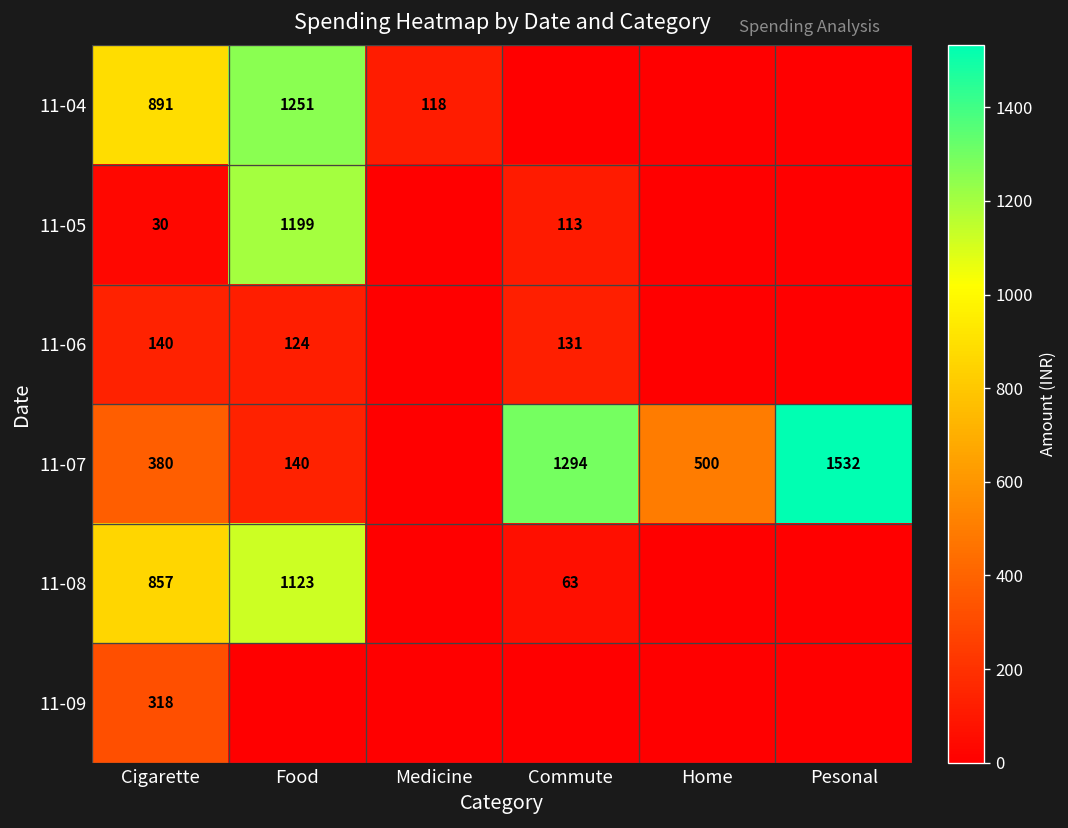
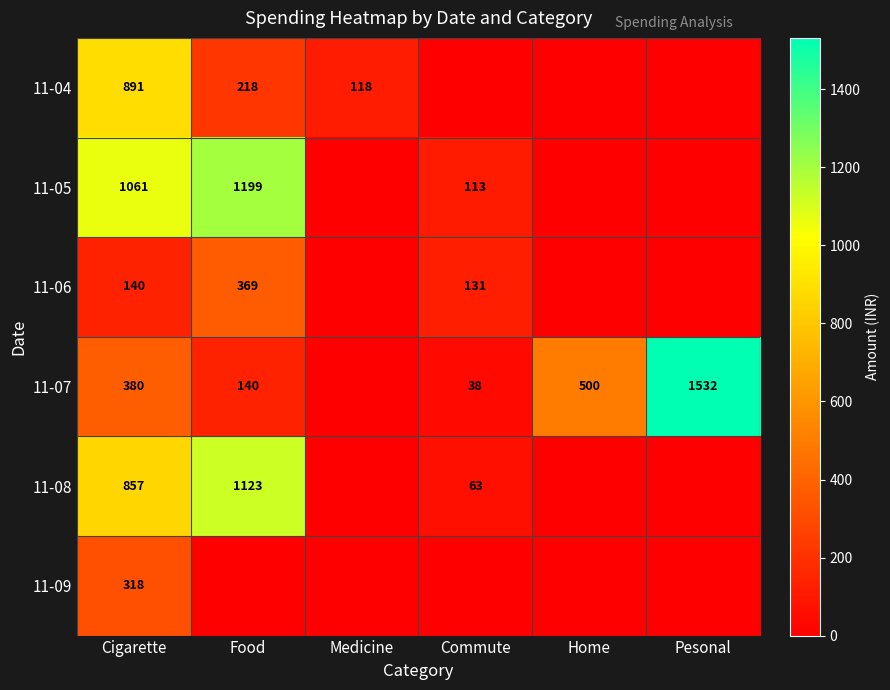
11-04, Food: 1251 -> 218
11-05, Cigarette: 30 -> 1061
11-06, Food: 124 -> 369
11-07, Commute: 1294 -> 38
